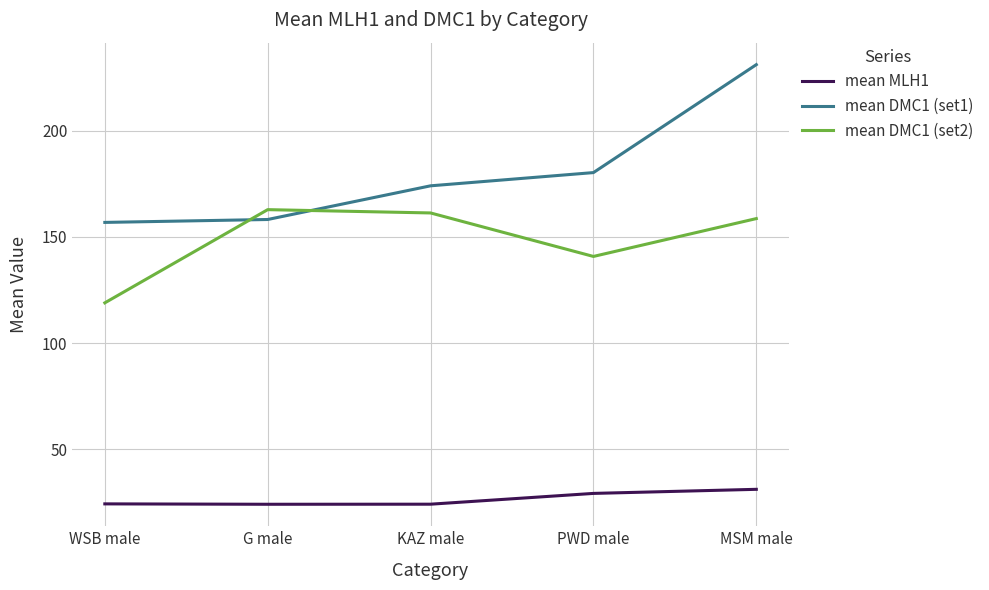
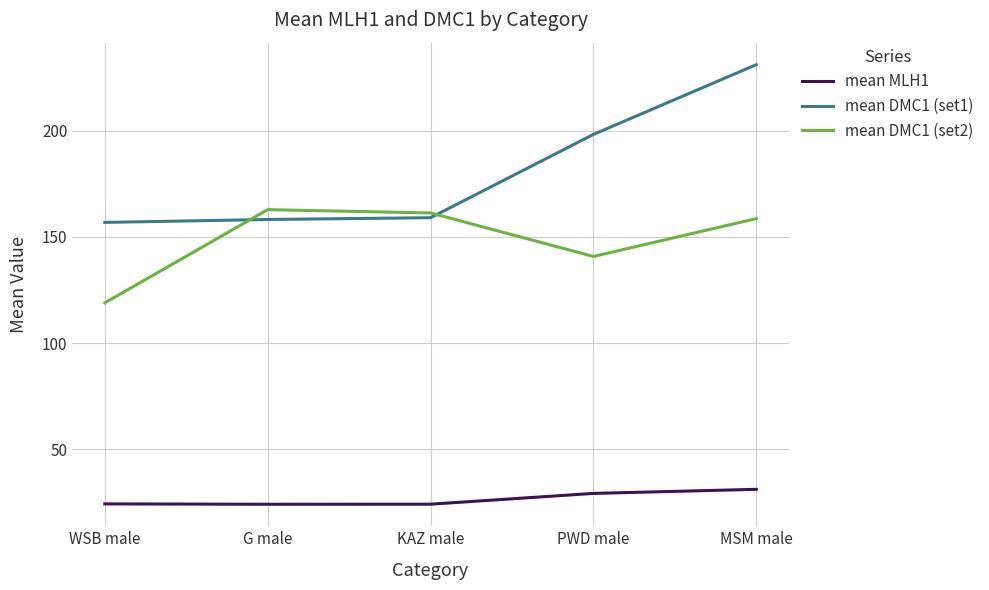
mean DMC1 (set1), KAZ male: 174 -> 159
mean DMC1 (set1), PWD male: 180 -> 198
